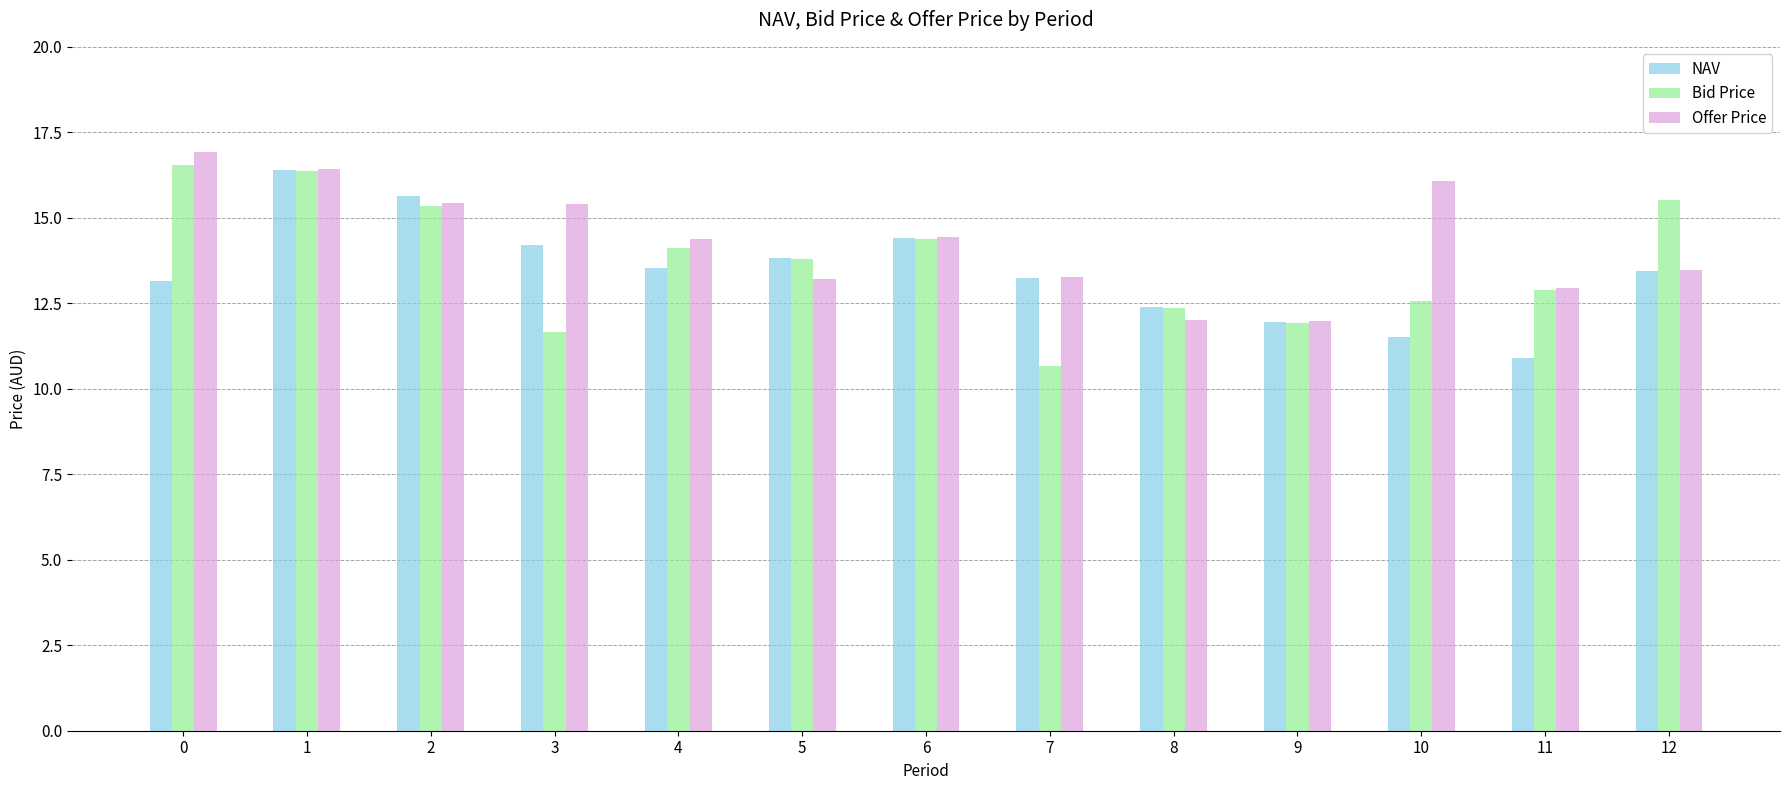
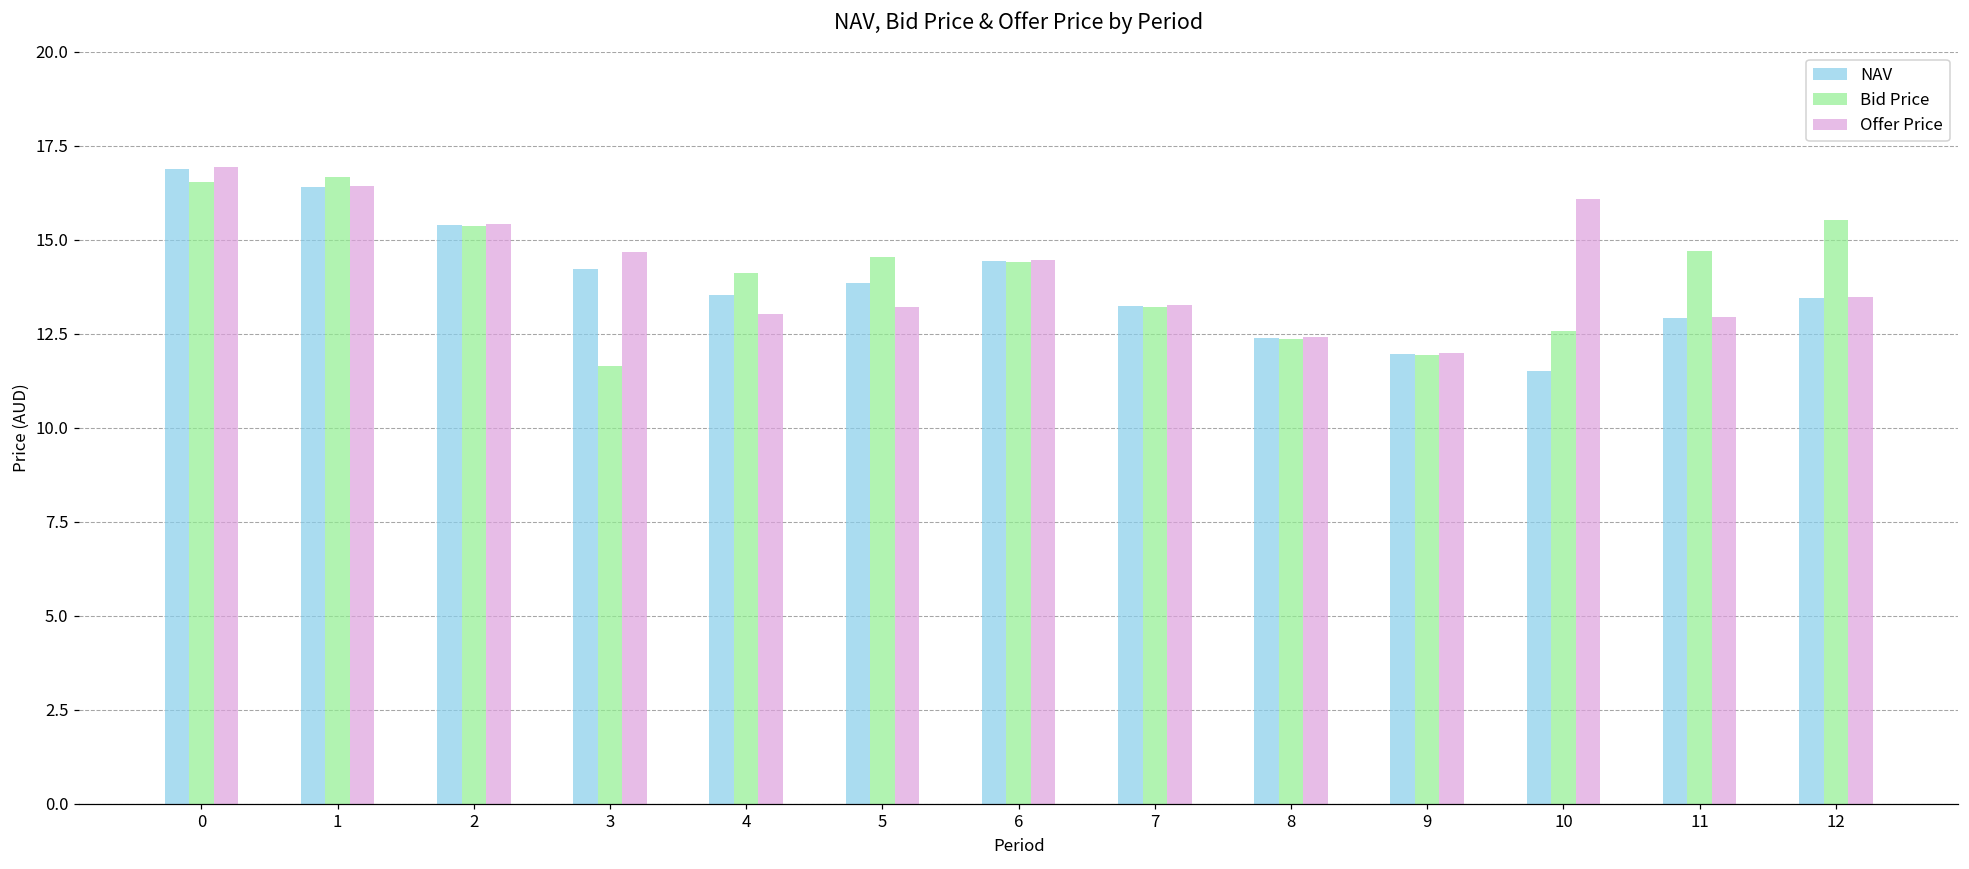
NAV, 0: 13.2 -> 16.9
Bid Price, 1: 16.4 -> 16.7
NAV, 2: 15.6 -> 15.4
Offer Price, 3: 15.4 -> 14.7
Offer Price, 4: 14.4 -> 13.0
Bid Price, 5: 13.8 -> 14.5
Bid Price, 7: 10.7 -> 13.2
Offer Price, 8: 12.0 -> 12.4
NAV, 11: 10.9 -> 12.9
Bid Price, 11: 12.9 -> 14.7
